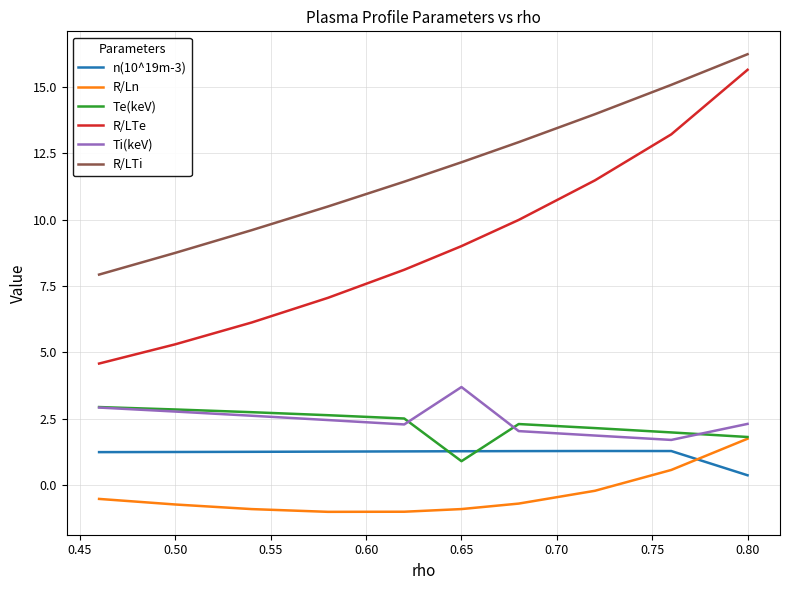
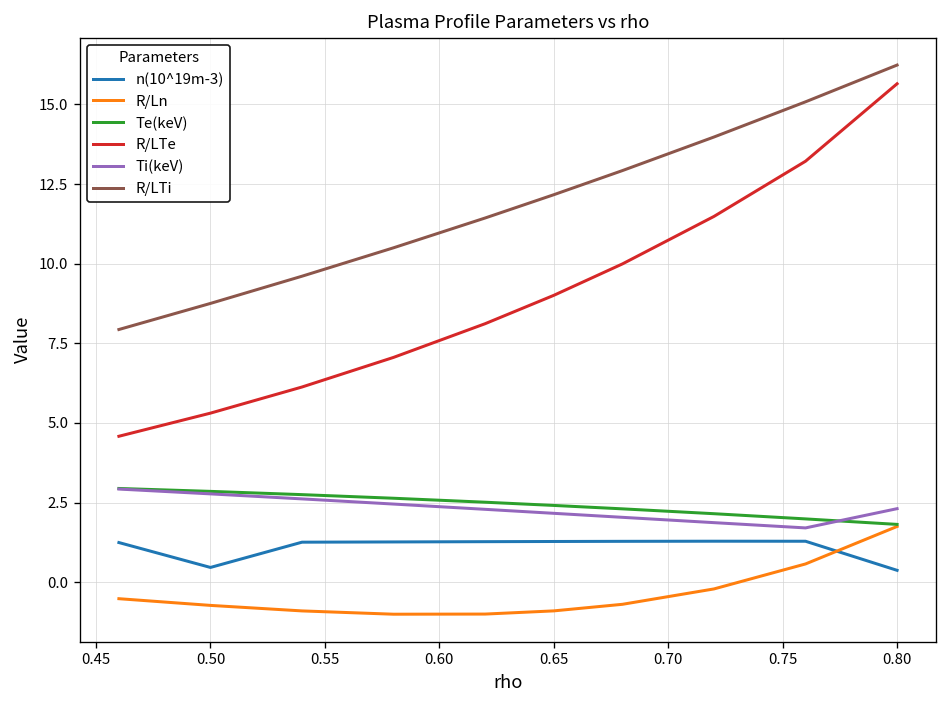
n(10^19m-3), 0.50: 1.2 -> 0.5
Te(keV), 0.65: 0.9 -> 2.4
Ti(keV), 0.65: 3.7 -> 2.2
